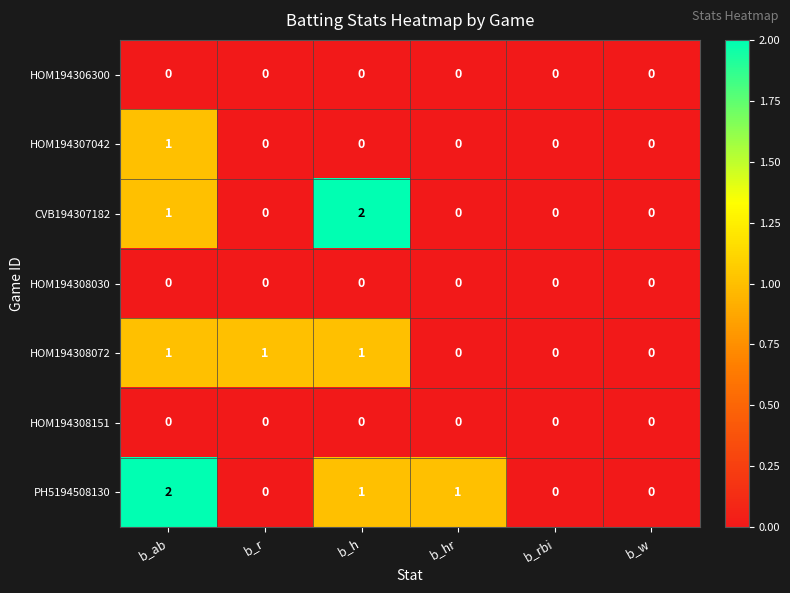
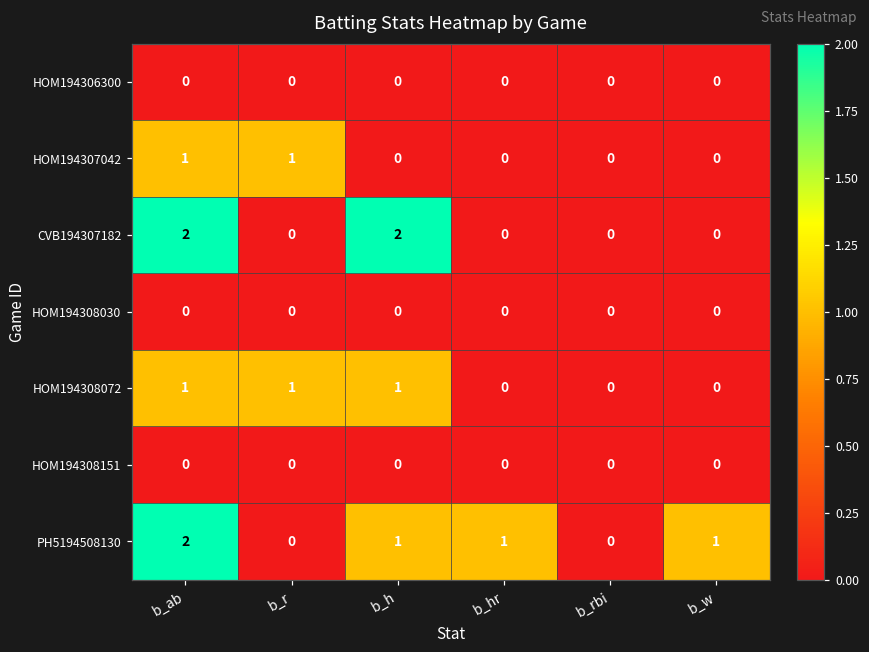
HOM194307042, b_r: 0 -> 1
CVB194307182, b_ab: 1 -> 2
PH5194508130, b_w: 0 -> 1
